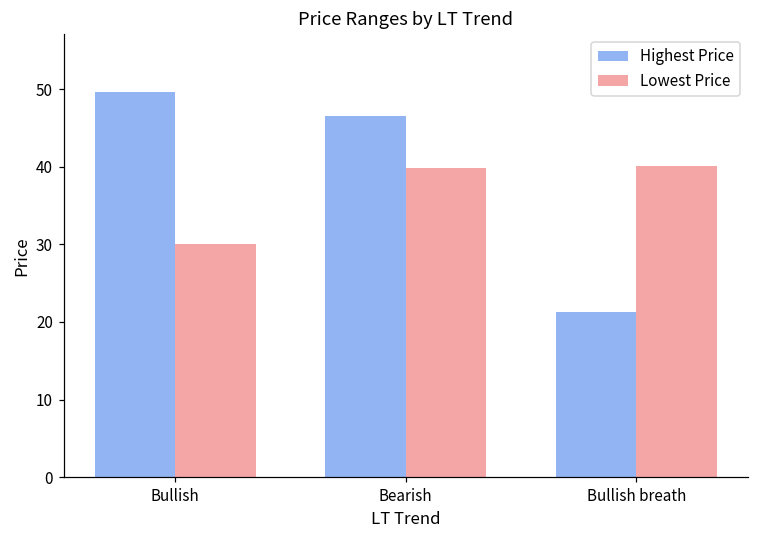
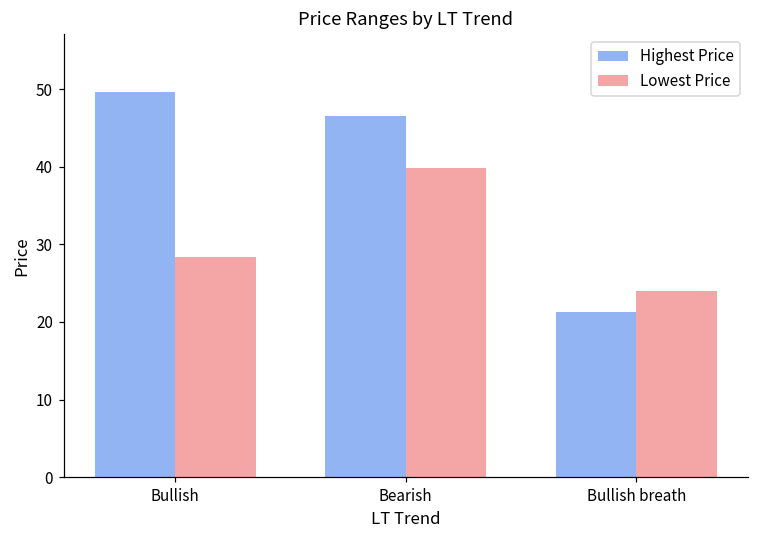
Lowest Price, Bullish: 30 -> 28
Lowest Price, Bullish breath: 40 -> 24
